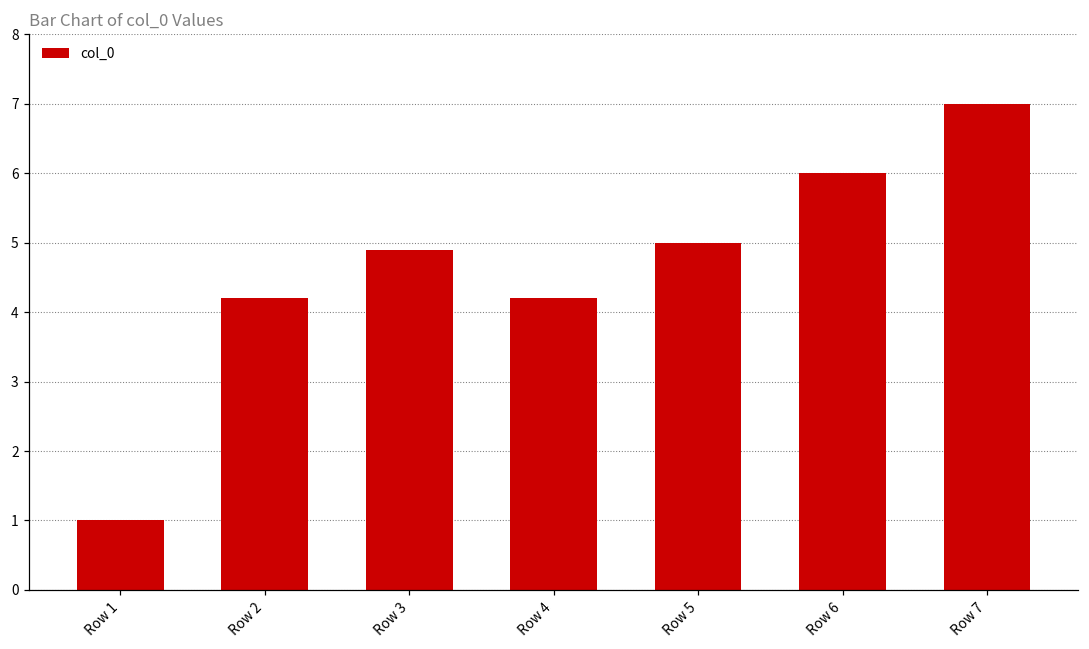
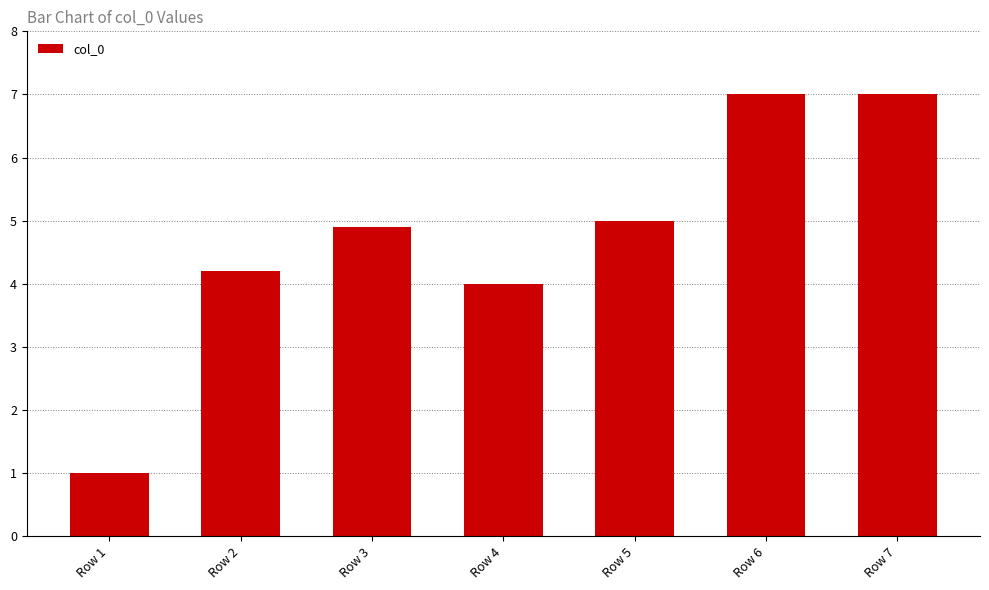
Row 4: 4.2 -> 4.0
Row 6: 6 -> 7
